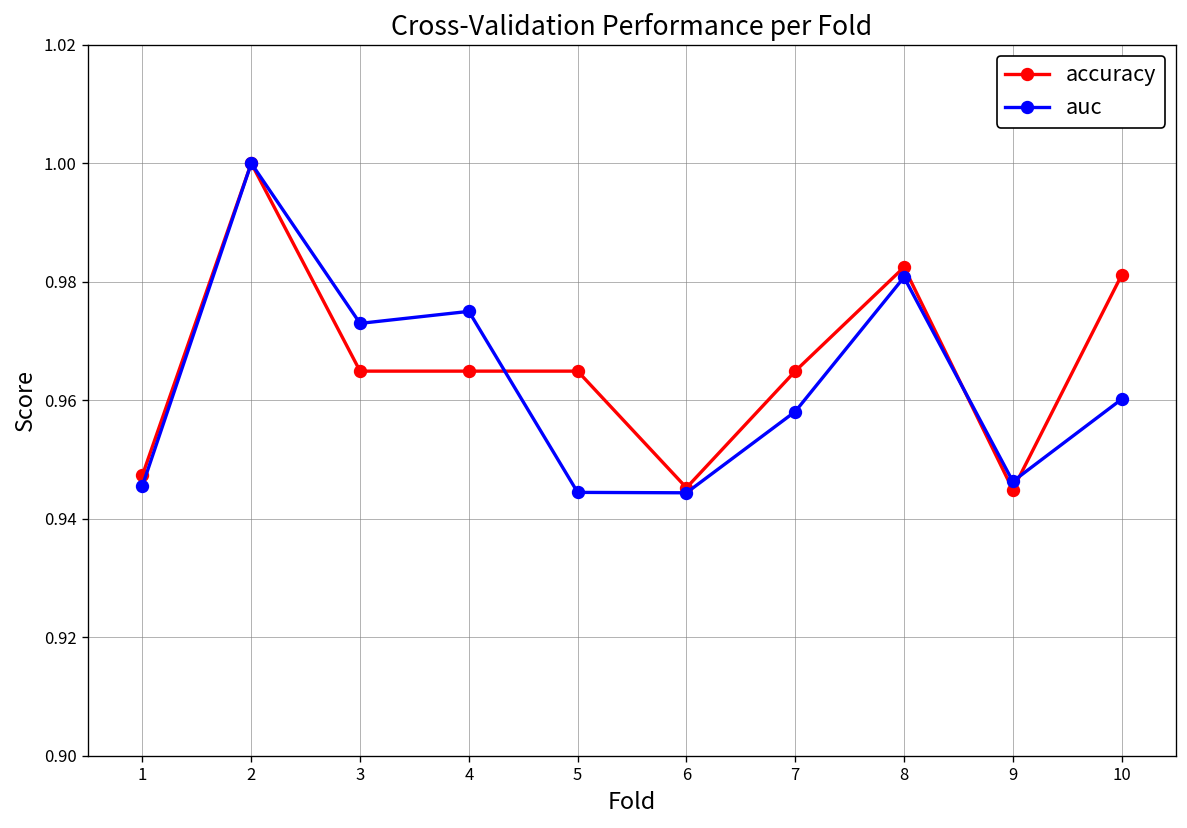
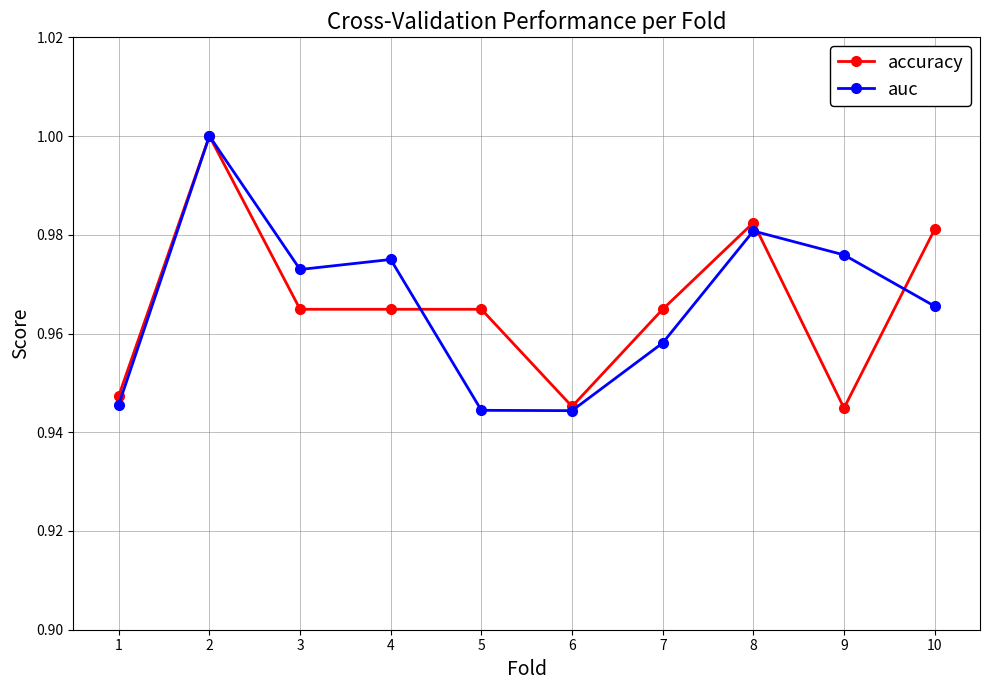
auc, 9: 0.946 -> 0.976
auc, 10: 0.960 -> 0.966
